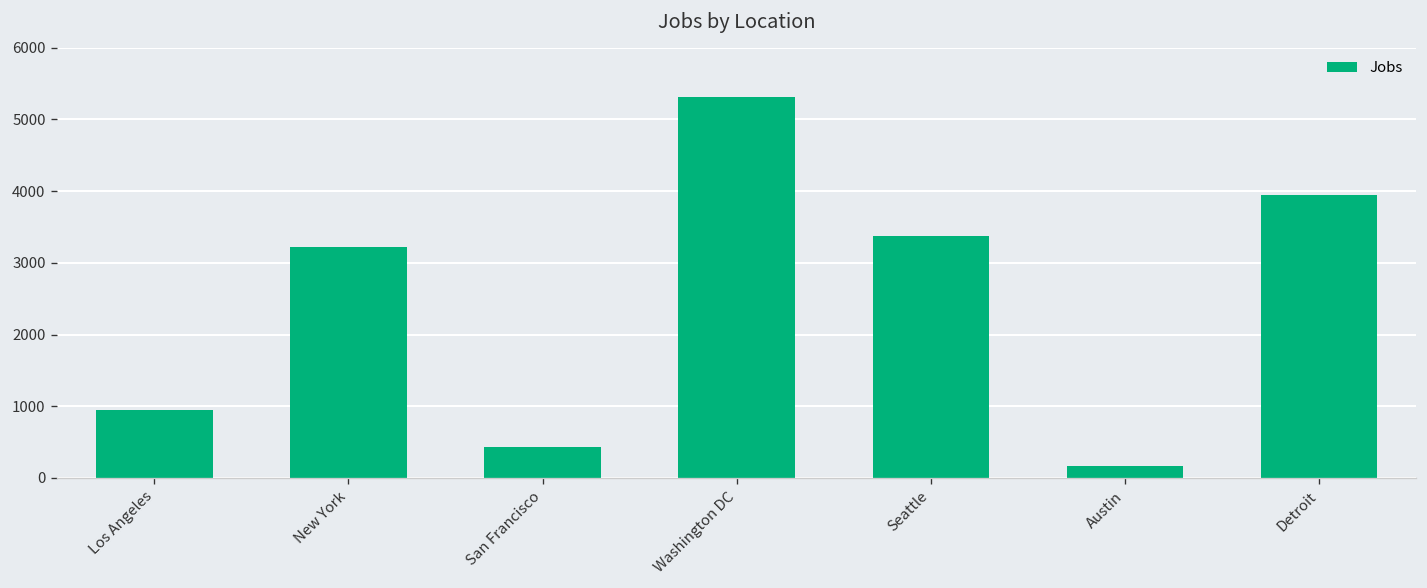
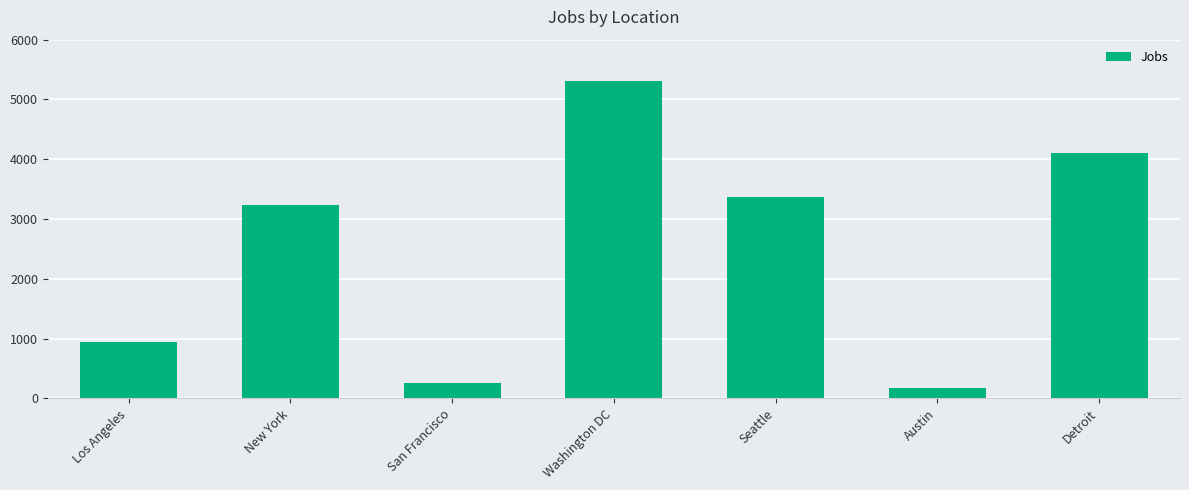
San Francisco: 400 -> 300
Detroit: 3900 -> 4100
